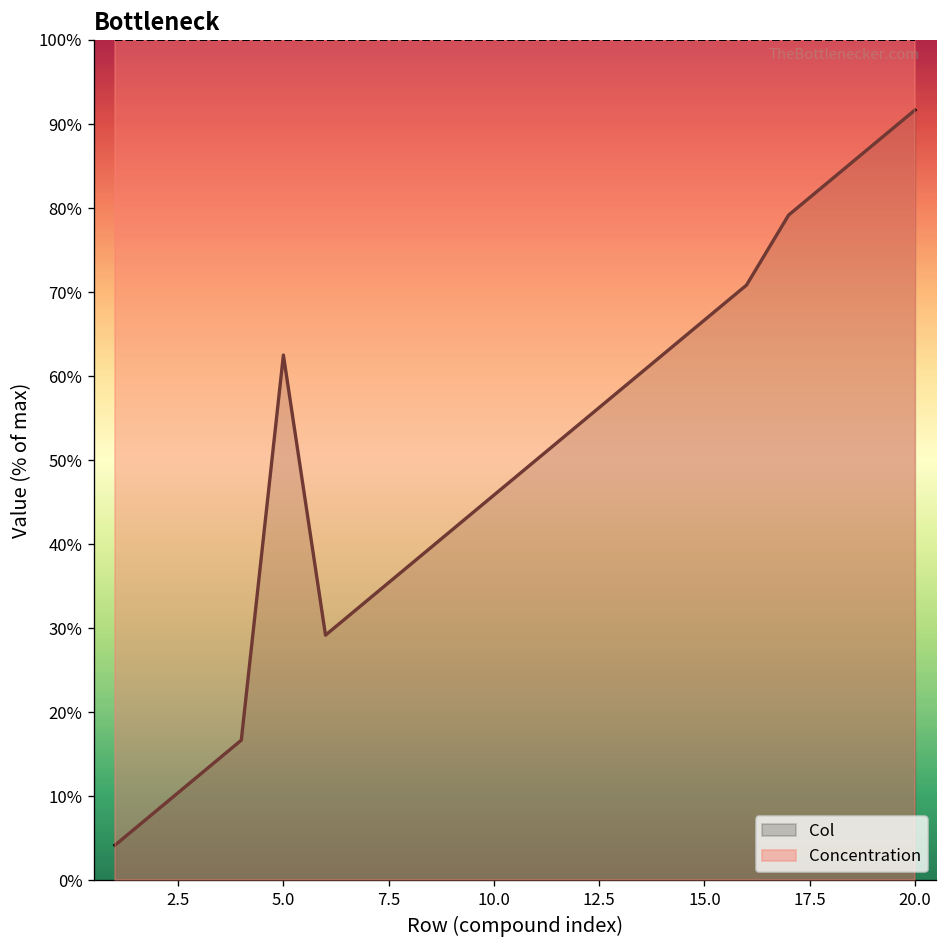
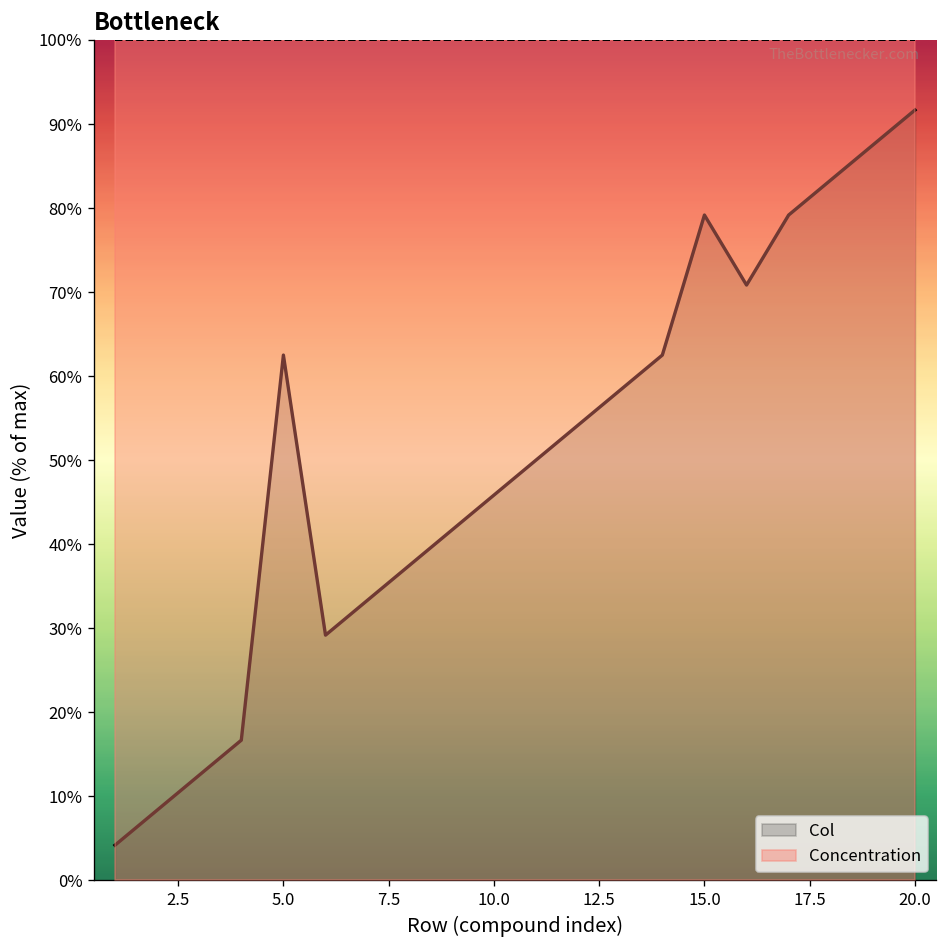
Col, 15.0: 67% -> 79%
